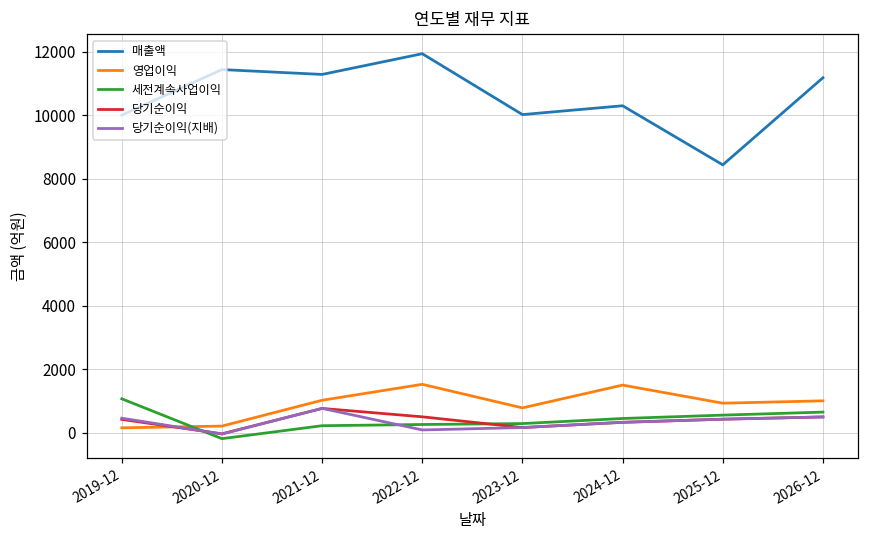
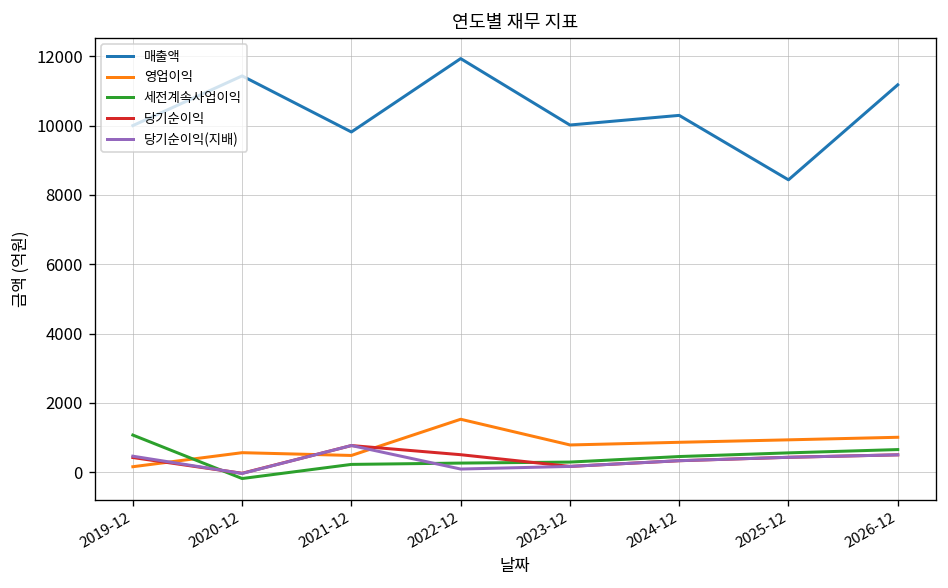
영업이익, 2020-12: 200 -> 600
매출액, 2021-12: 11300 -> 9800
영업이익, 2021-12: 1000 -> 500
영업이익, 2024-12: 1500 -> 900
